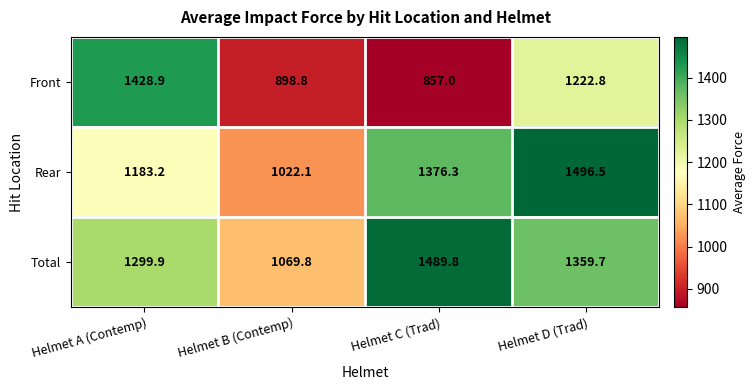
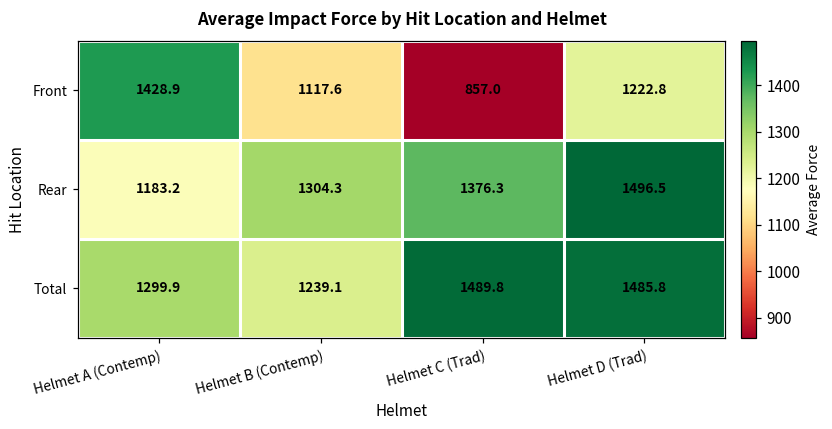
Front, Helmet B (Contemp): 898.8 -> 1117.6
Rear, Helmet B (Contemp): 1022.1 -> 1304.3
Total, Helmet B (Contemp): 1069.8 -> 1239.1
Total, Helmet D (Trad): 1359.7 -> 1485.8
